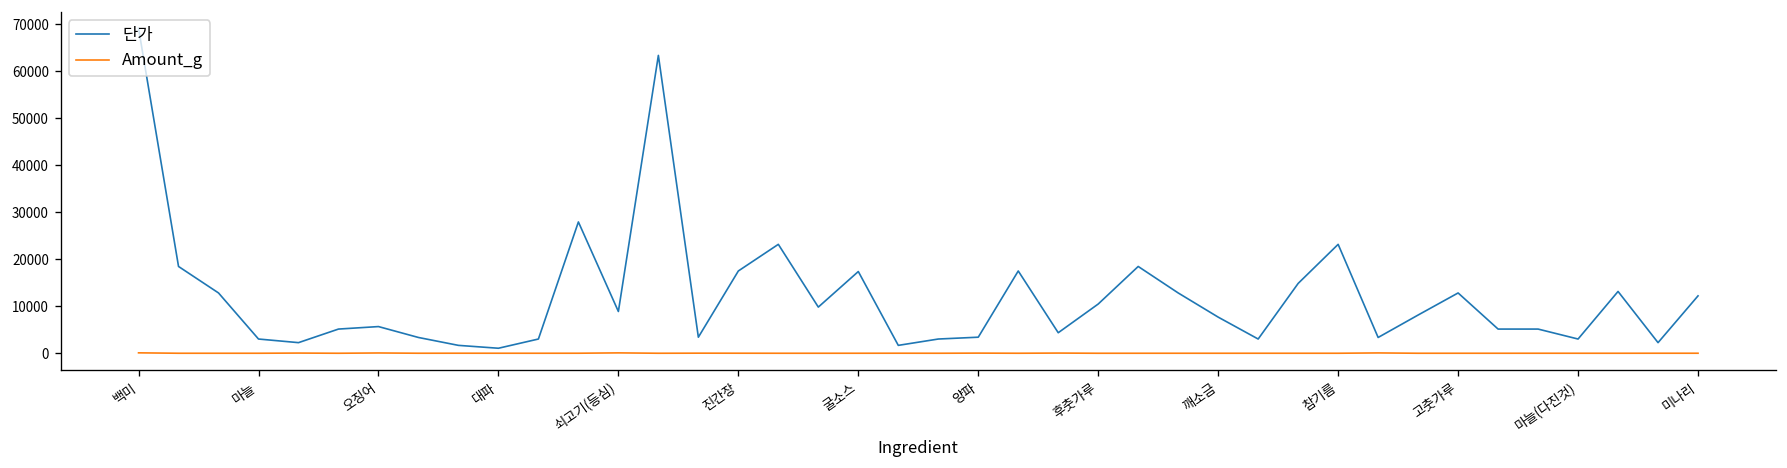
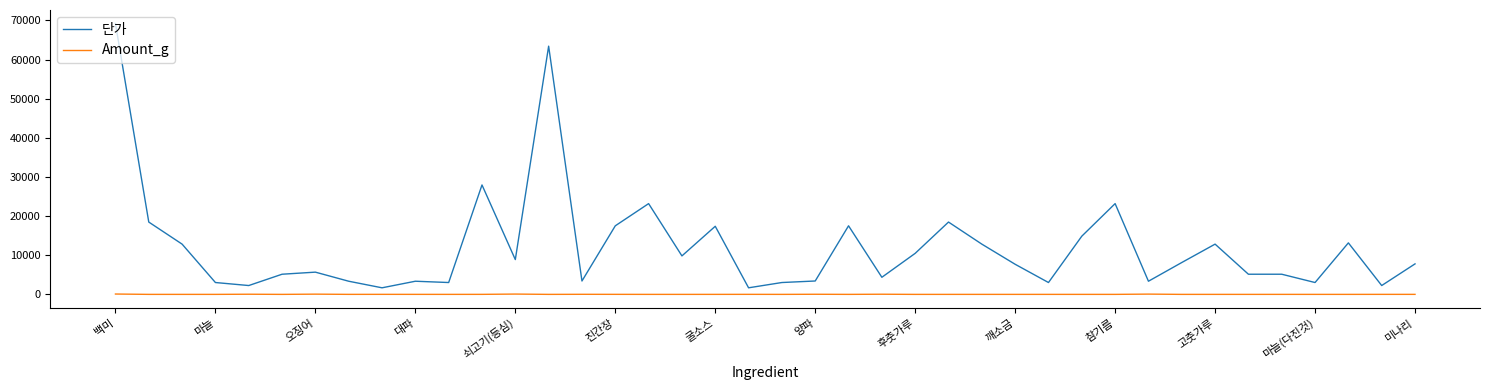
단가, 대파: 1000 -> 3000
단가, 미나리: 12000 -> 8000
